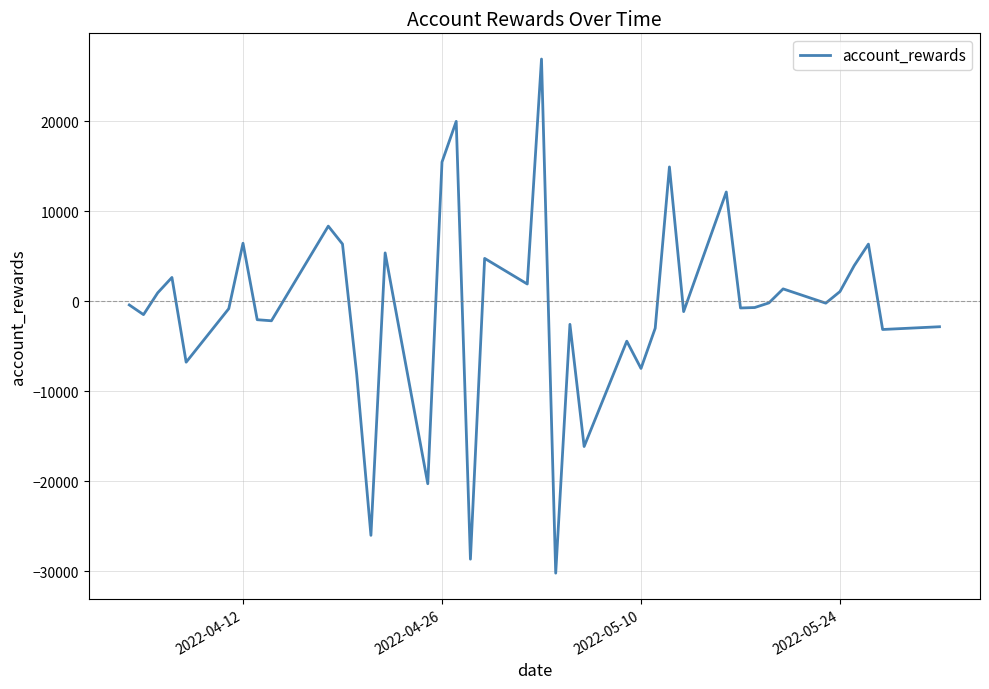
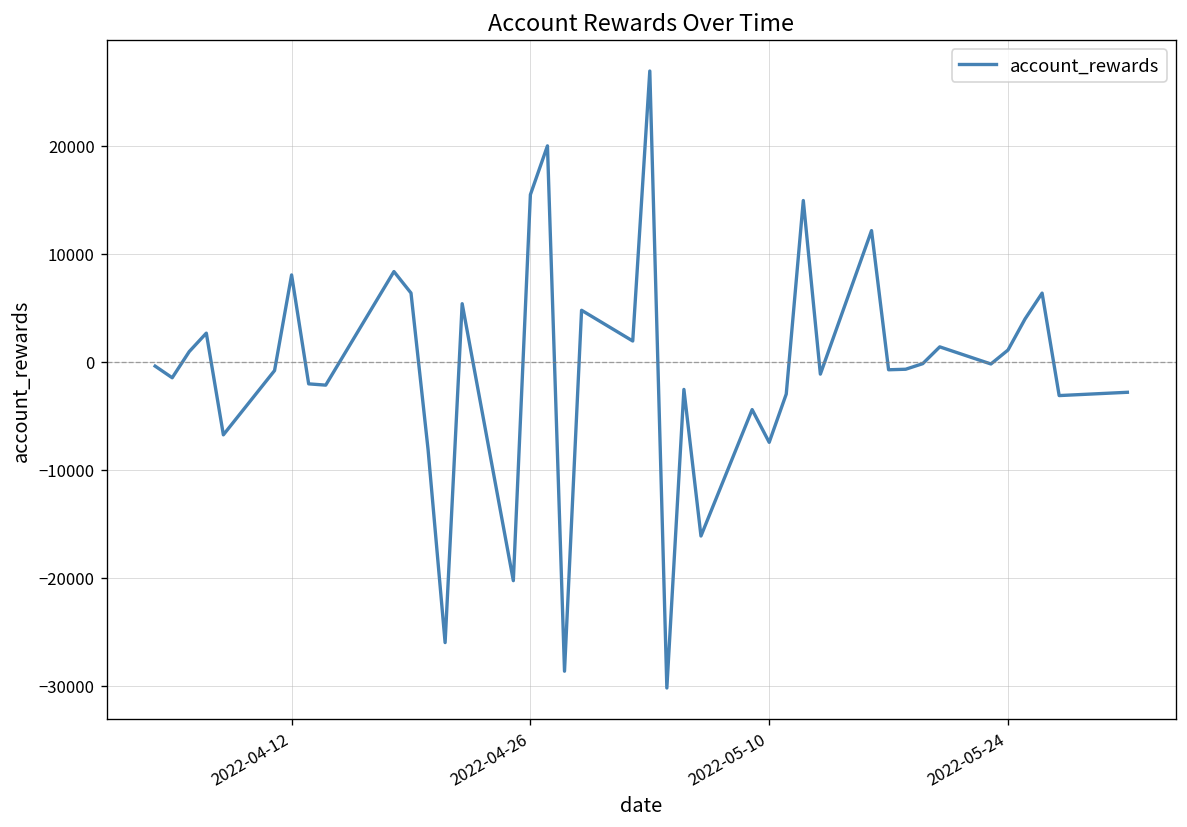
2022-04-12: 6000 -> 8000
